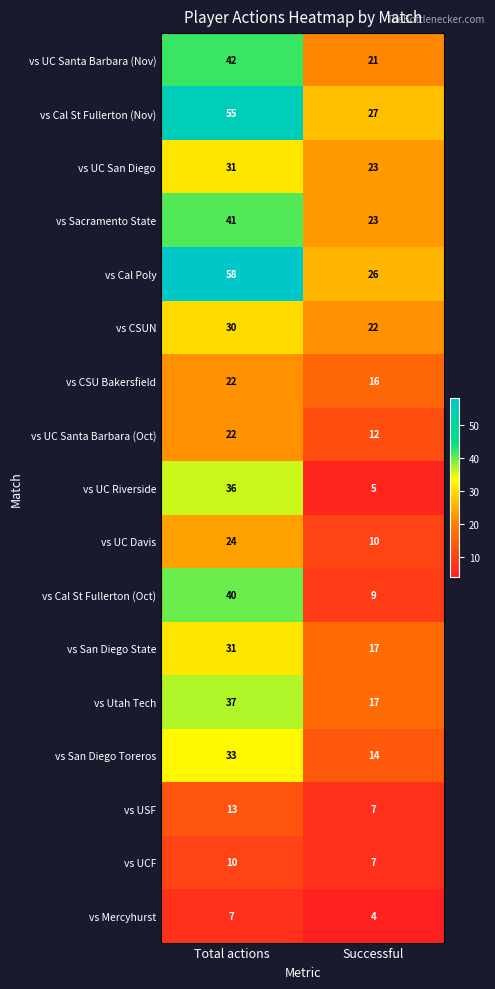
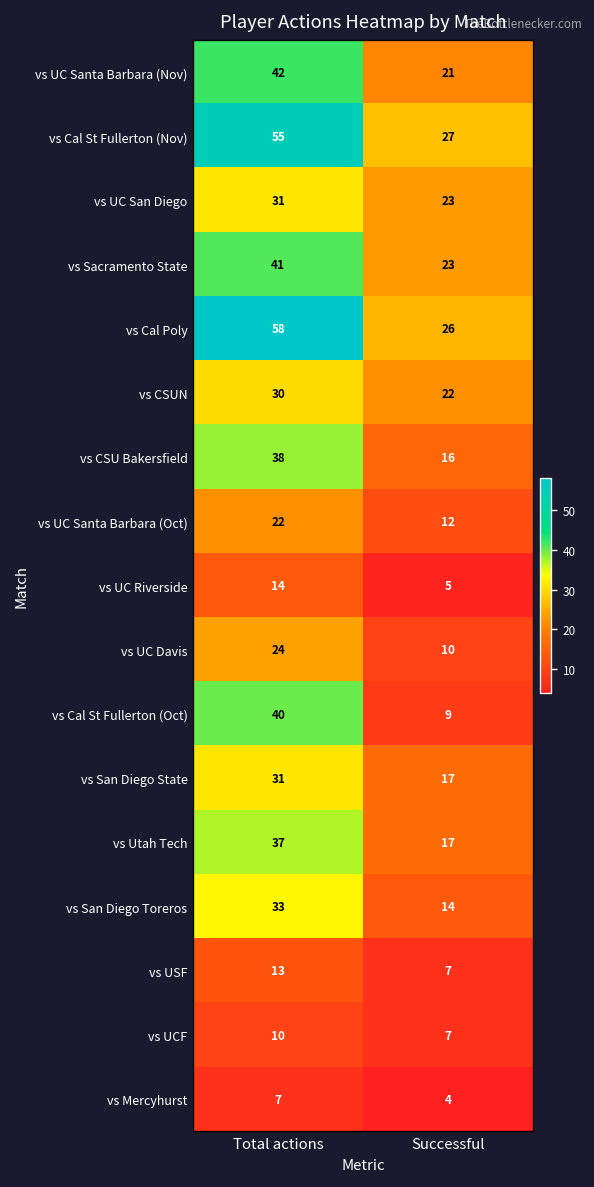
vs CSU Bakersfield, Total actions: 22 -> 38
vs UC Riverside, Total actions: 36 -> 14
